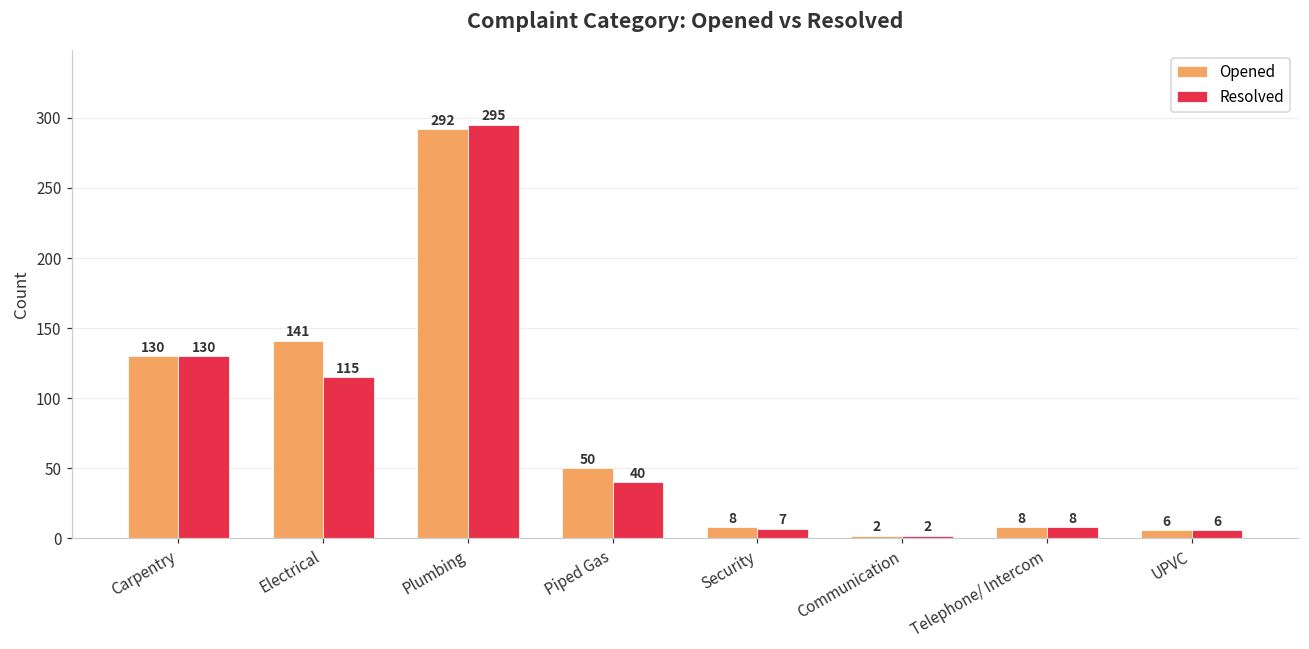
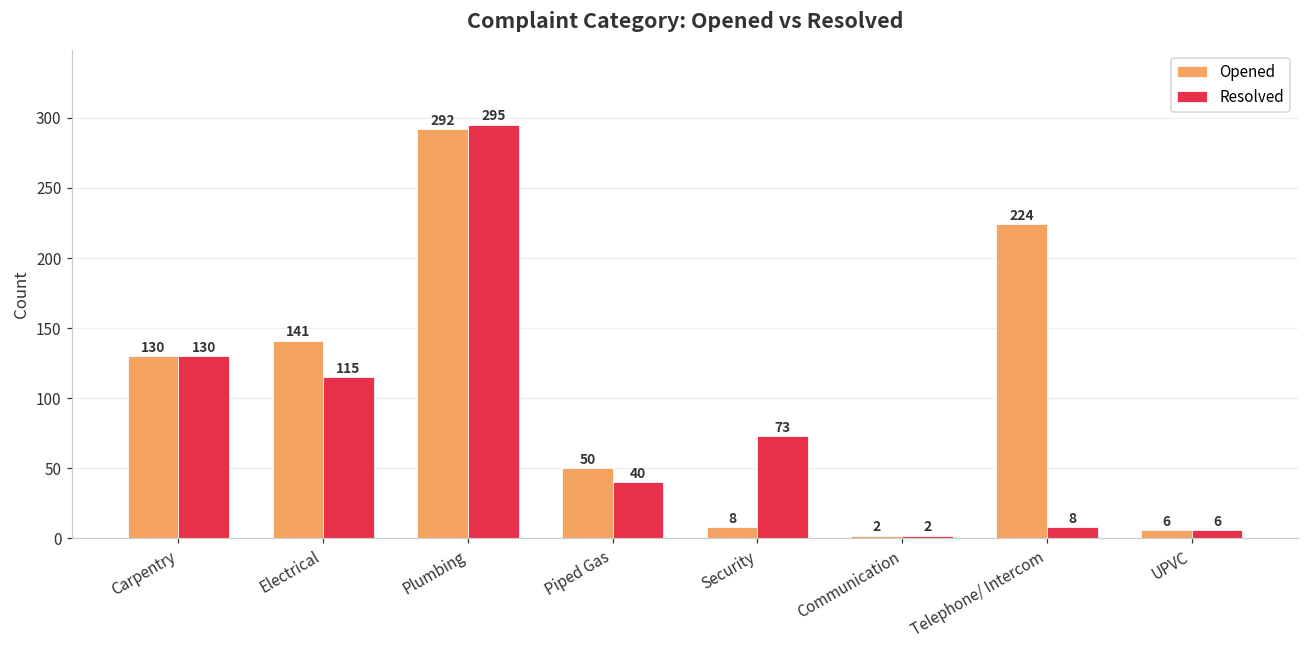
Resolved, Security: 7 -> 73
Opened, Telephone/ Intercom: 8 -> 224
